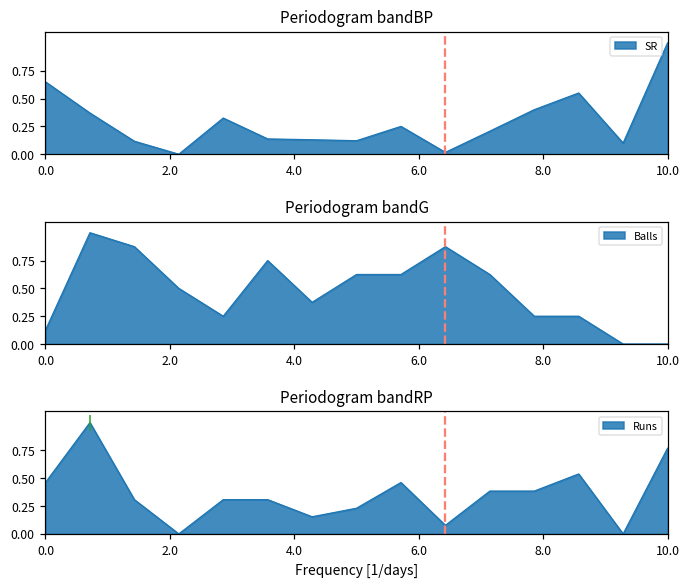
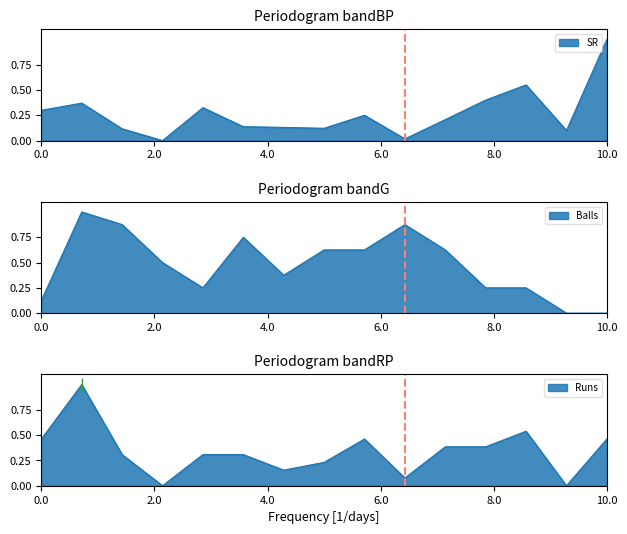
Periodogram bandBP, 0.0: 0.65 -> 0.30
Periodogram bandRP, Runs, 10.0: 0.77 -> 0.46
